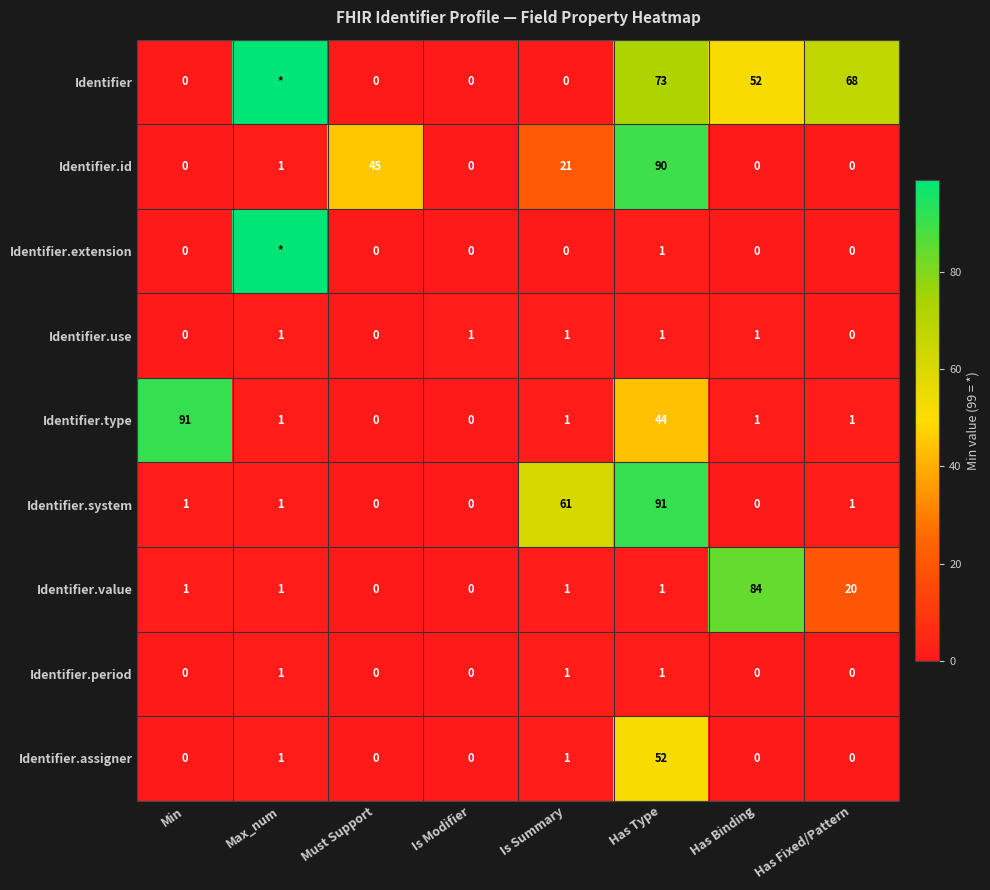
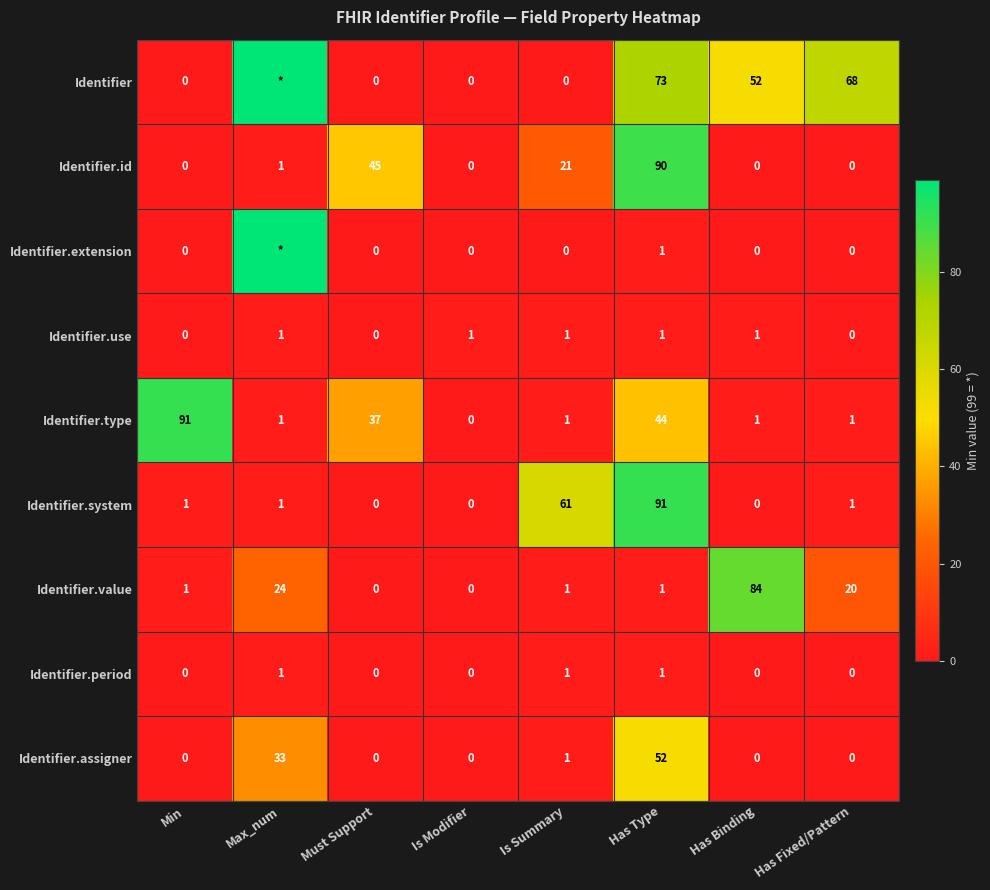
Identifier.type, Must Support: 0 -> 37
Identifier.value, Max_num: 1 -> 24
Identifier.assigner, Max_num: 1 -> 33
